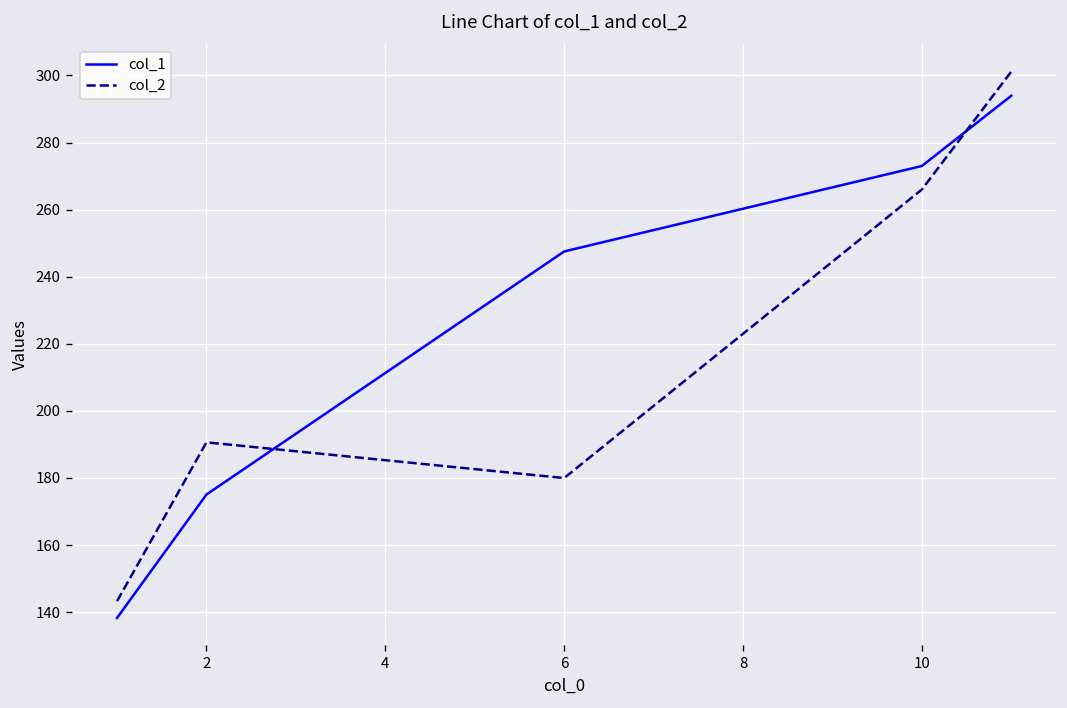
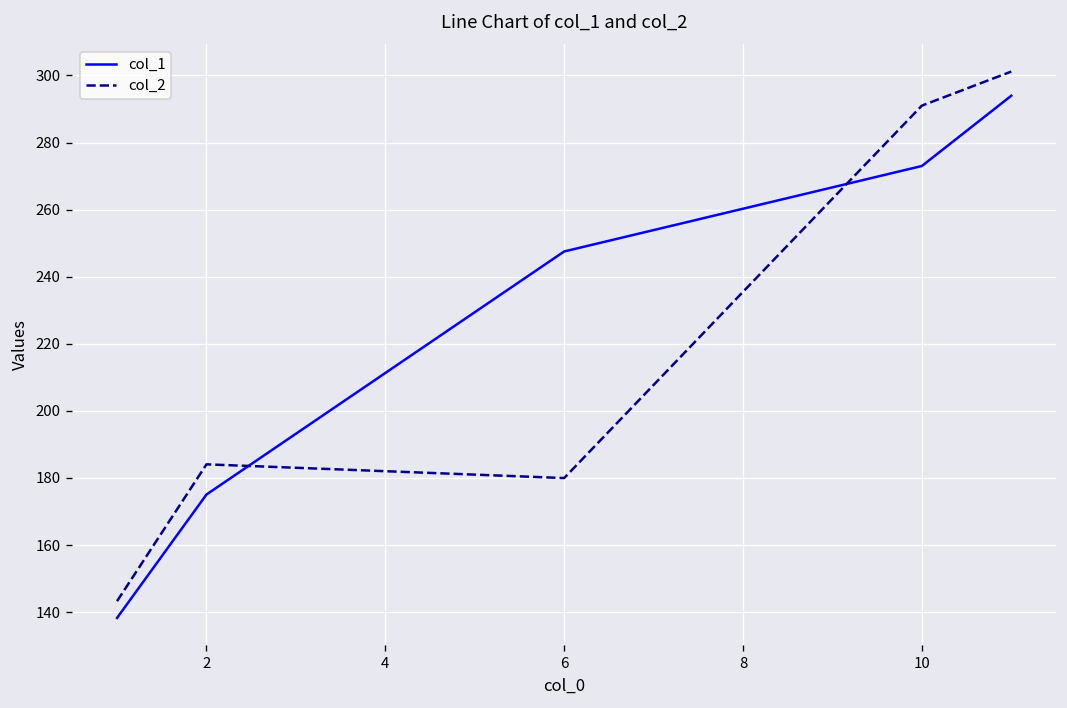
col_2, 2: 191 -> 184
col_2, 10: 266 -> 291
